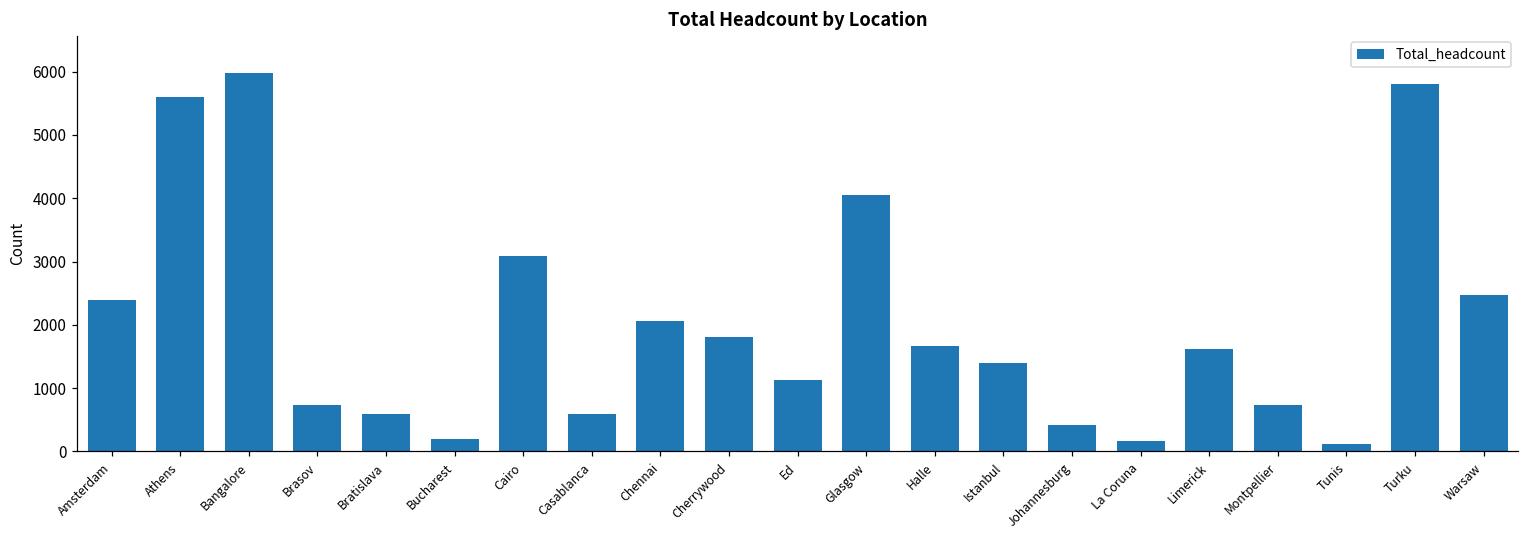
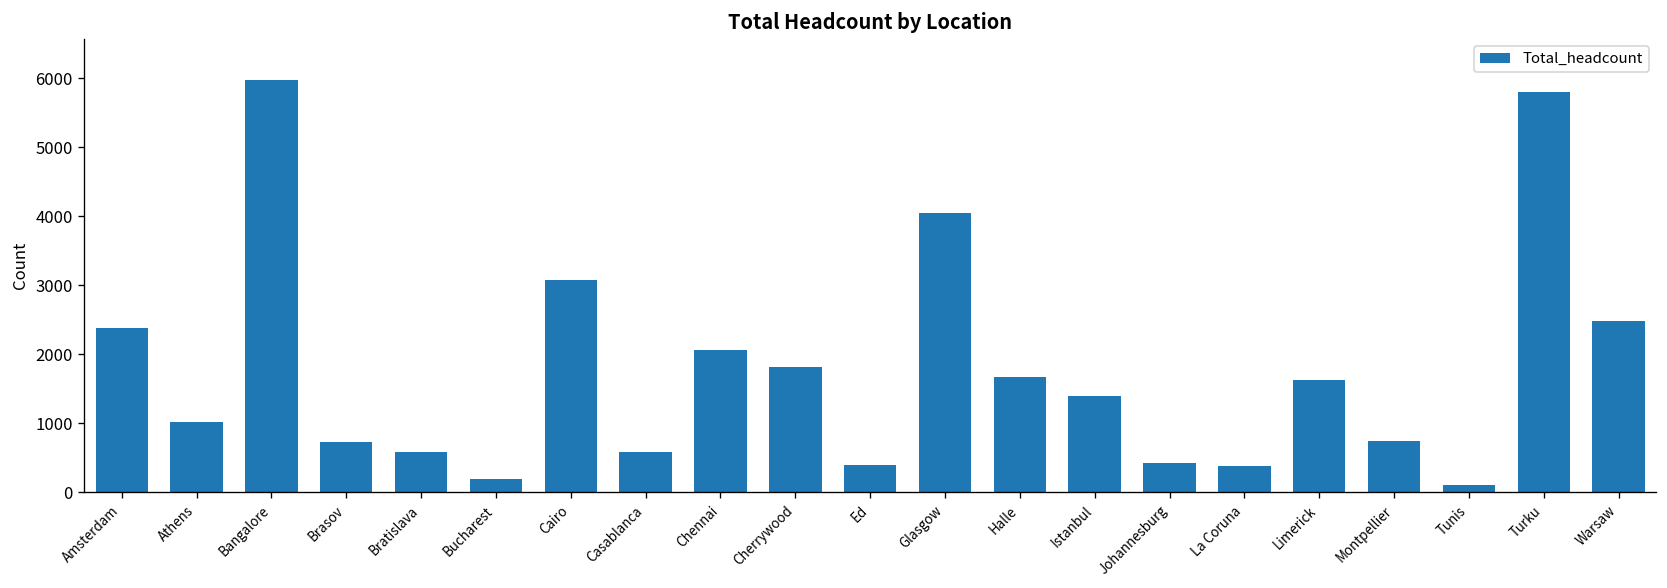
Athens: 5600 -> 1000
Ed: 1100 -> 400
La Coruna: 200 -> 400
